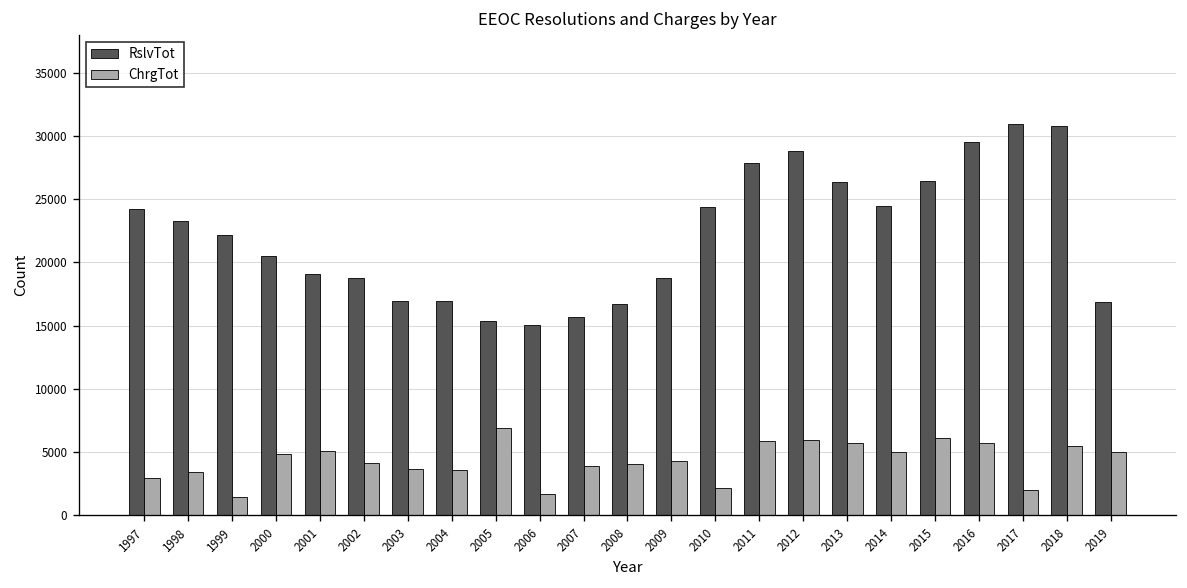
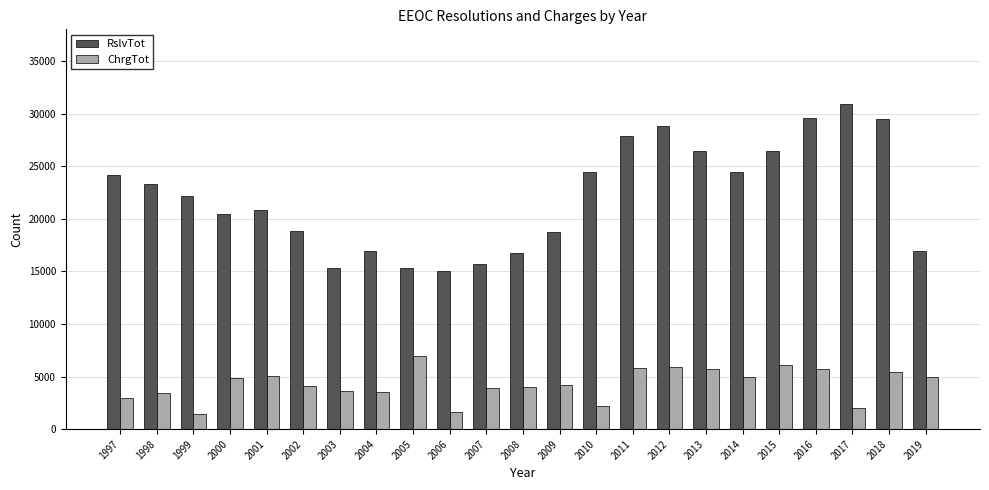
RslvTot, 2001: 19100 -> 20800
RslvTot, 2003: 16900 -> 15300
RslvTot, 2018: 30800 -> 29500
